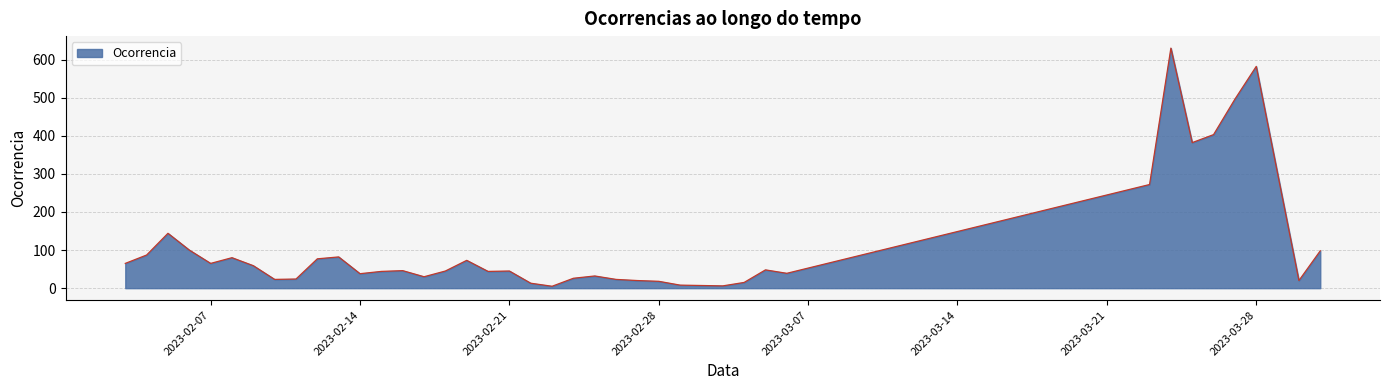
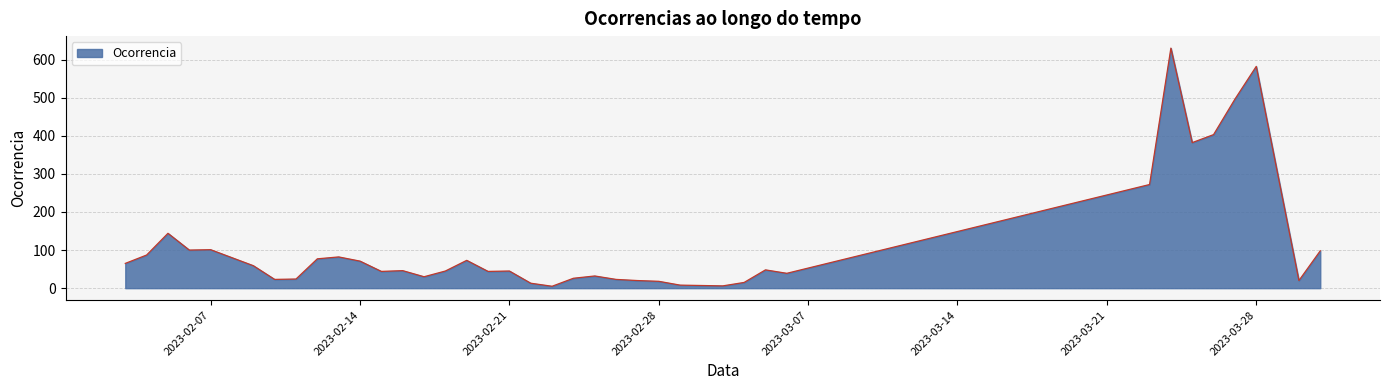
2023-02-07: 70 -> 100
2023-02-14: 40 -> 70
